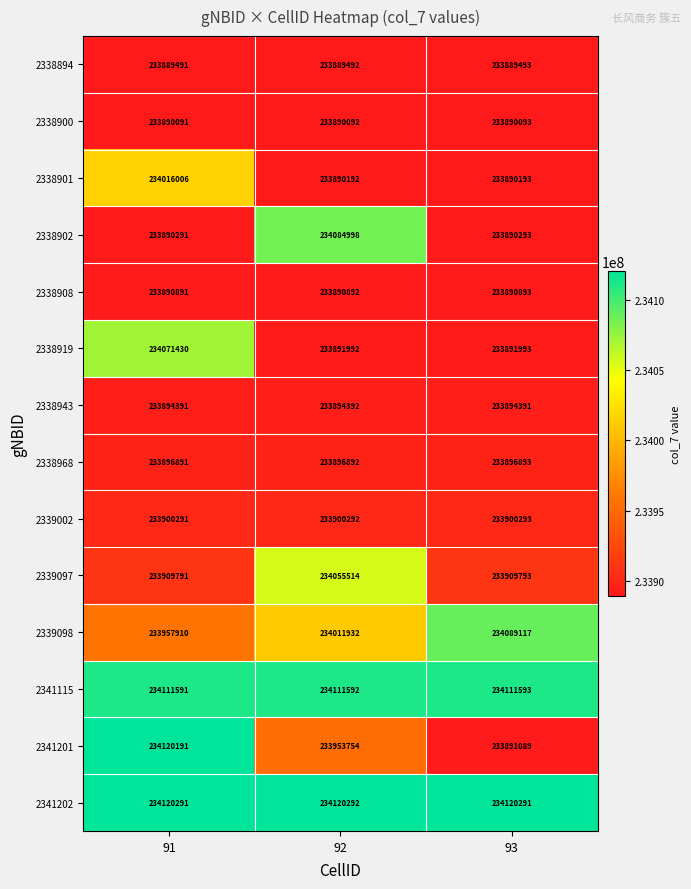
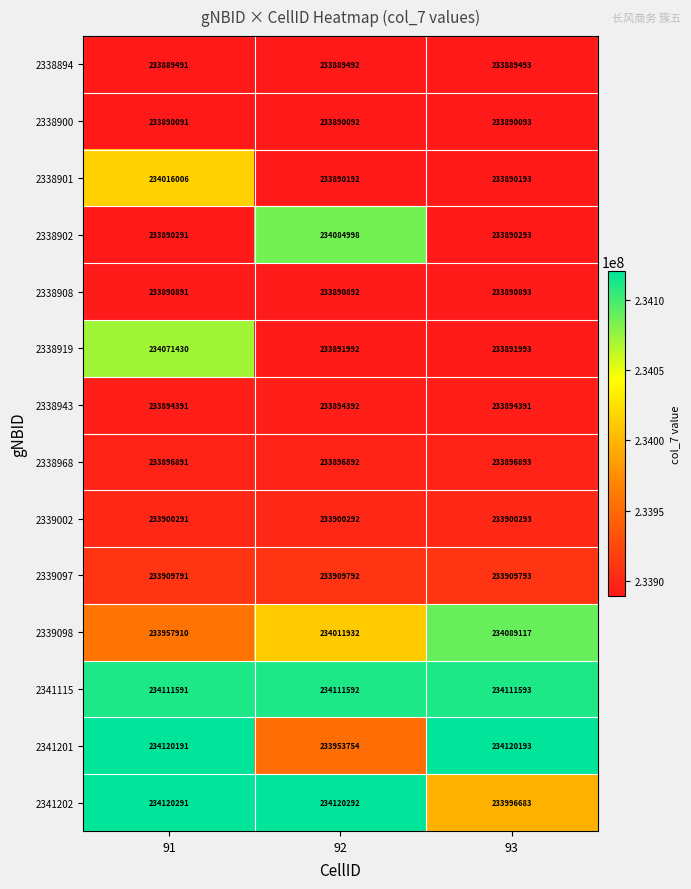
2339097, 92: 234055514 -> 233909792
2341201, 93: 233891089 -> 234120193
2341202, 93: 234120291 -> 233996683
